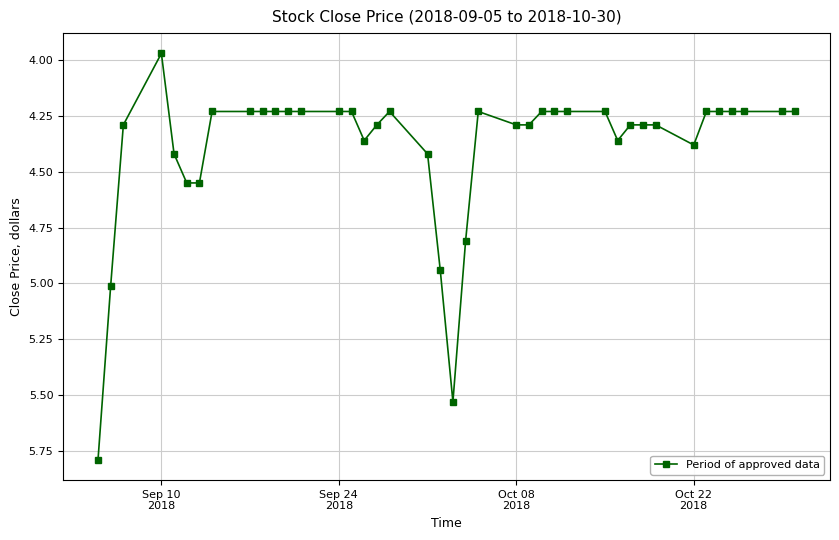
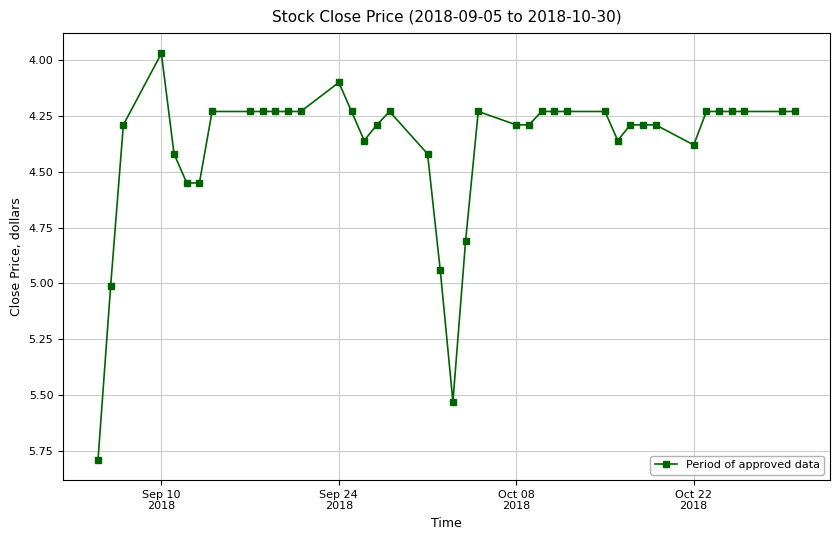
Sep 24 2018: 4.23 -> 4.10
